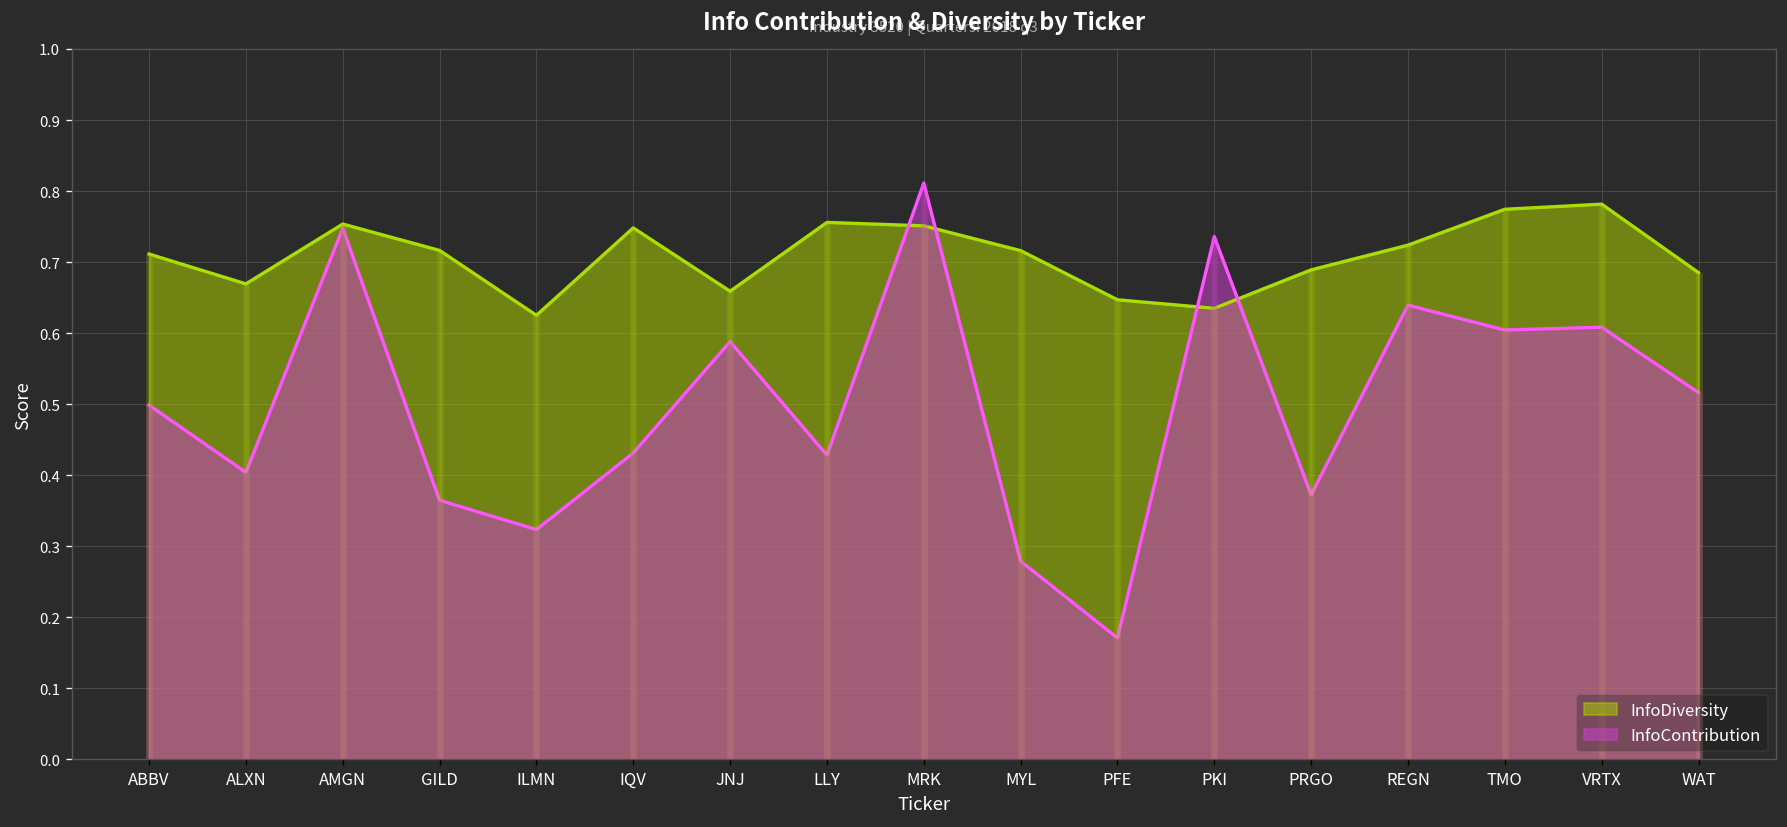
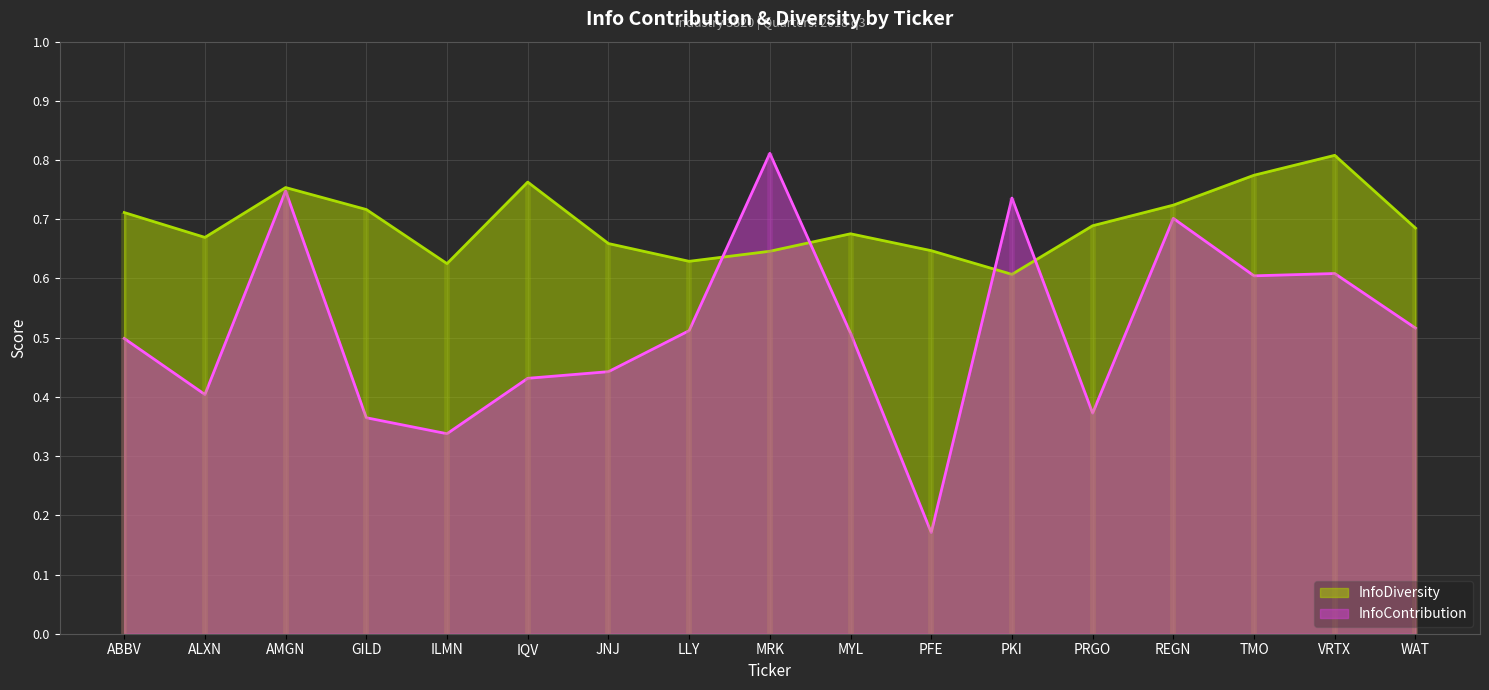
InfoContribution, ILMN: 0.32 -> 0.34
InfoDiversity, IQV: 0.75 -> 0.76
InfoContribution, JNJ: 0.59 -> 0.44
InfoDiversity, LLY: 0.76 -> 0.63
InfoContribution, LLY: 0.43 -> 0.51
InfoDiversity, MRK: 0.75 -> 0.65
InfoDiversity, MYL: 0.72 -> 0.68
InfoContribution, MYL: 0.28 -> 0.51
InfoDiversity, PKI: 0.64 -> 0.61
InfoContribution, REGN: 0.64 -> 0.70
InfoDiversity, VRTX: 0.78 -> 0.81
